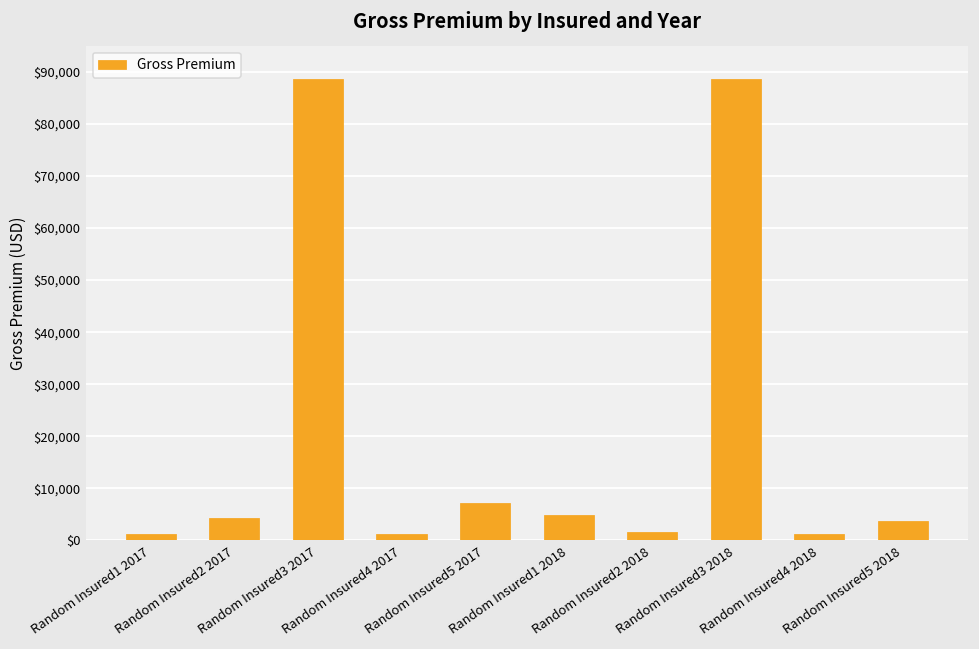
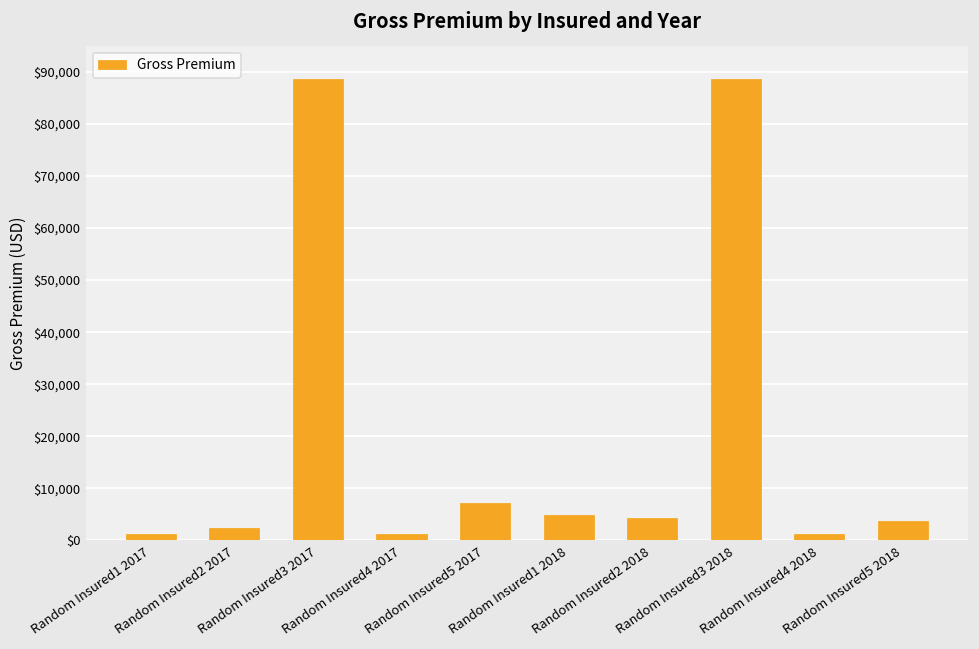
Random Insured2 2017: $4,000 -> $2,000
Random Insured2 2018: $2,000 -> $4,000
